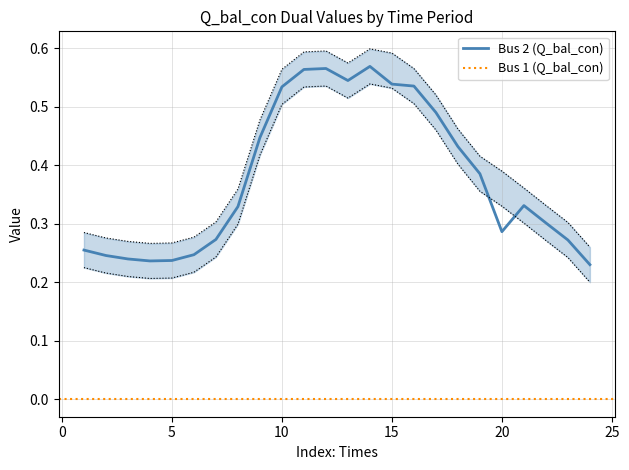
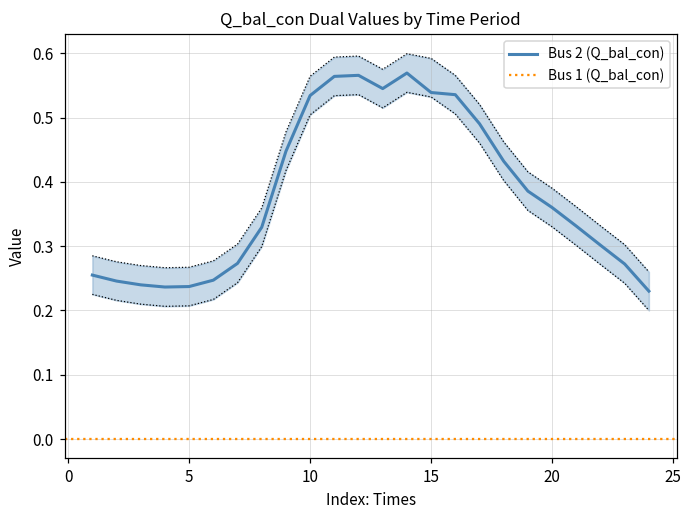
Bus 2 (Q_bal_con), 20: 0.29 -> 0.36
